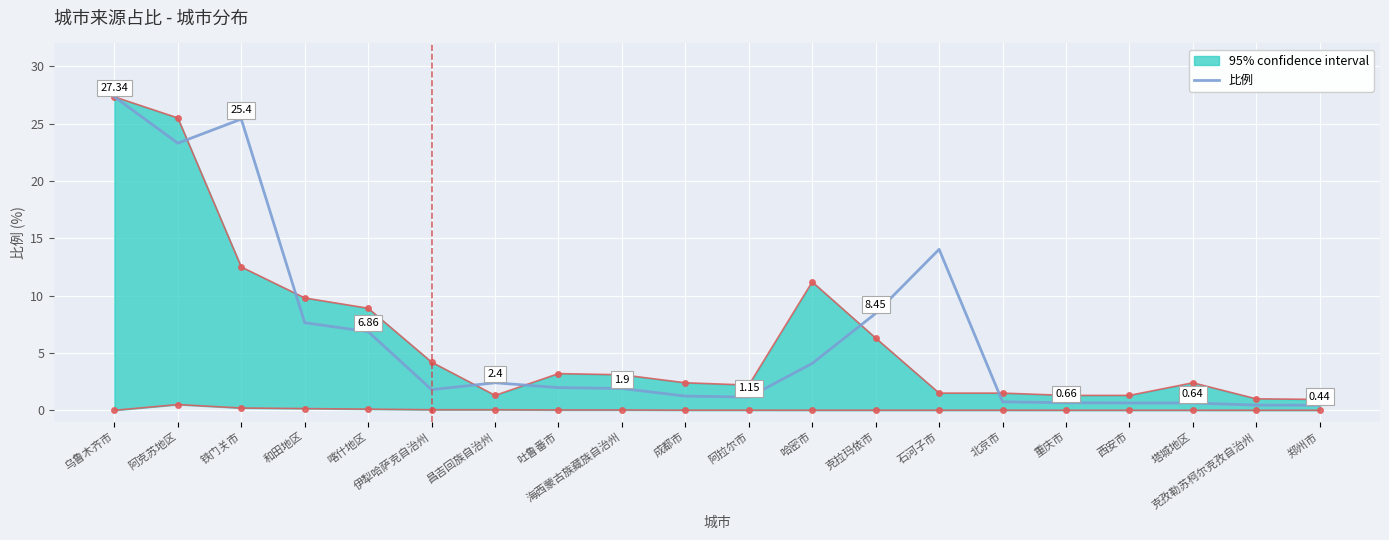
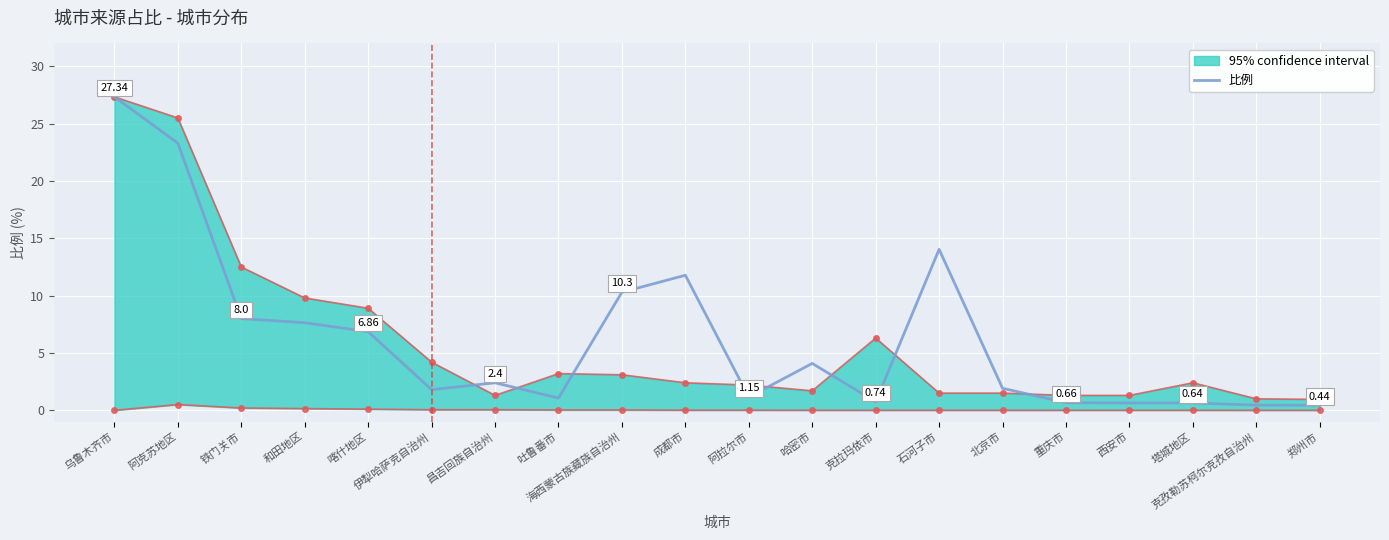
比例, 铁门关市: 25.4 -> 8.0
比例, 吐鲁番市: 2.0 -> 1.1
比例, 海西蒙古族藏族自治州: 1.9 -> 10.3
比例, 成都市: 1.2 -> 11.8
95% confidence interval, 哈密市: 11.2 -> 1.7
比例, 克拉玛依市: 8.45 -> 0.74
比例, 北京市: 0.7 -> 1.9
